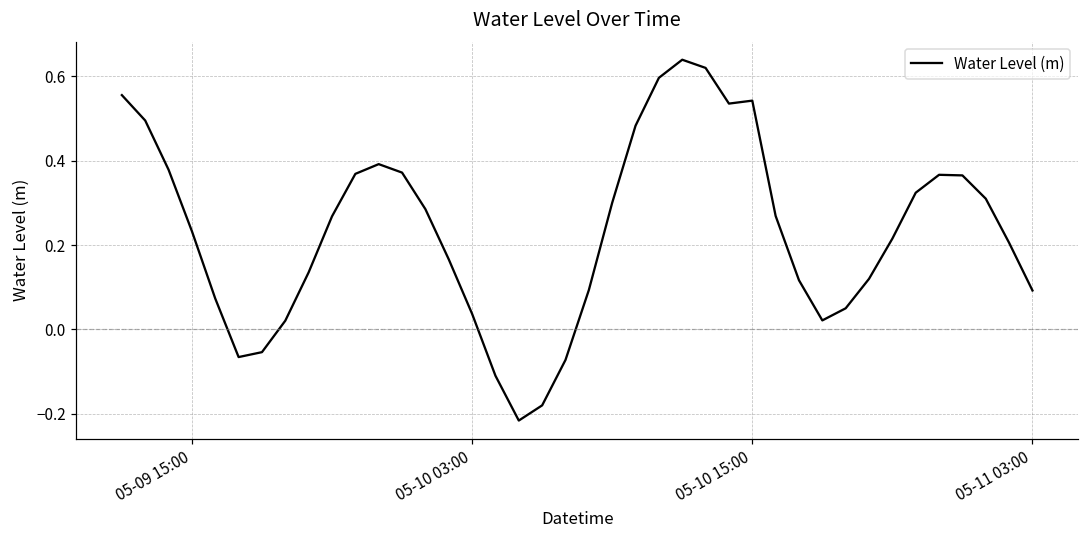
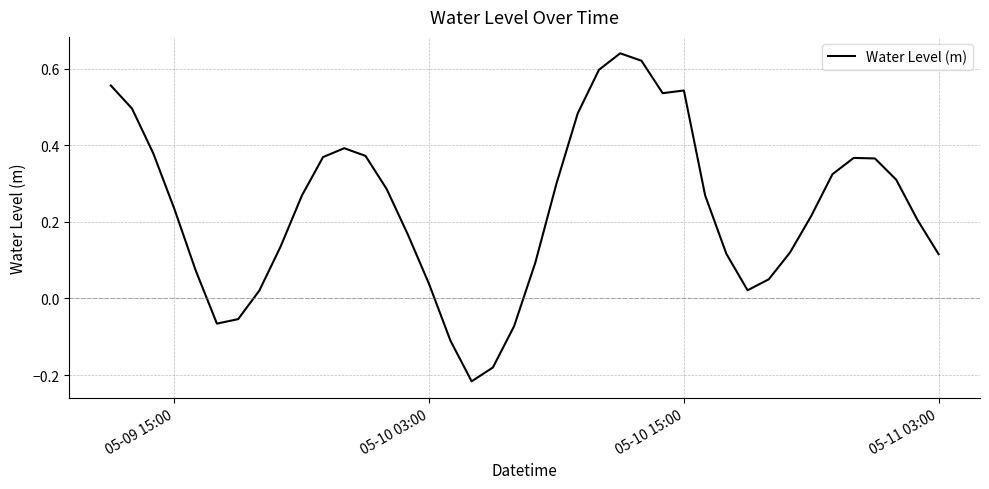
05-11 03:00: 0.09 -> 0.12
